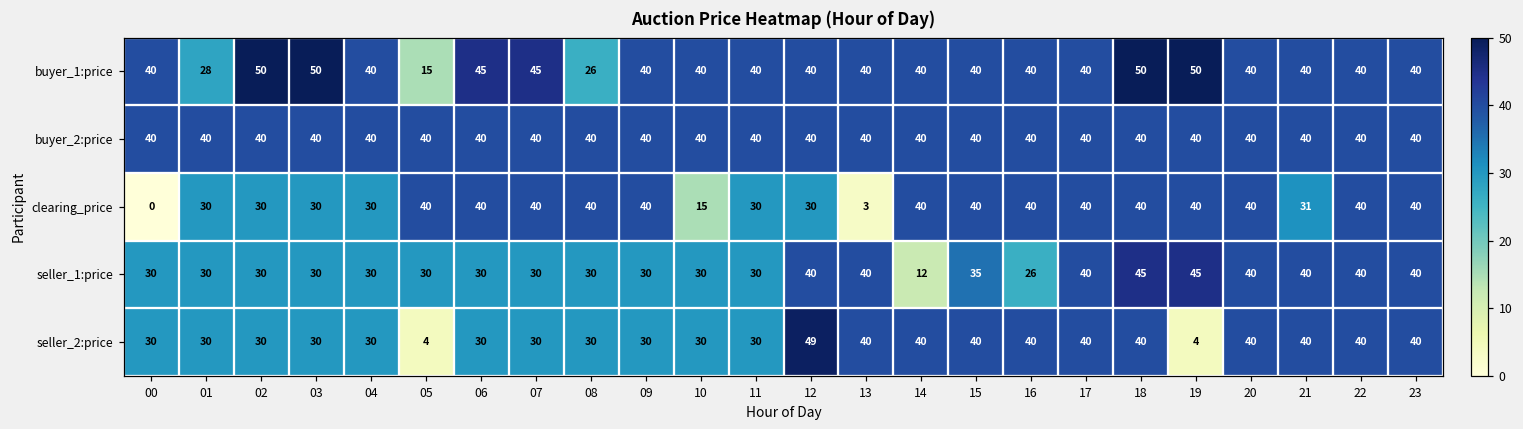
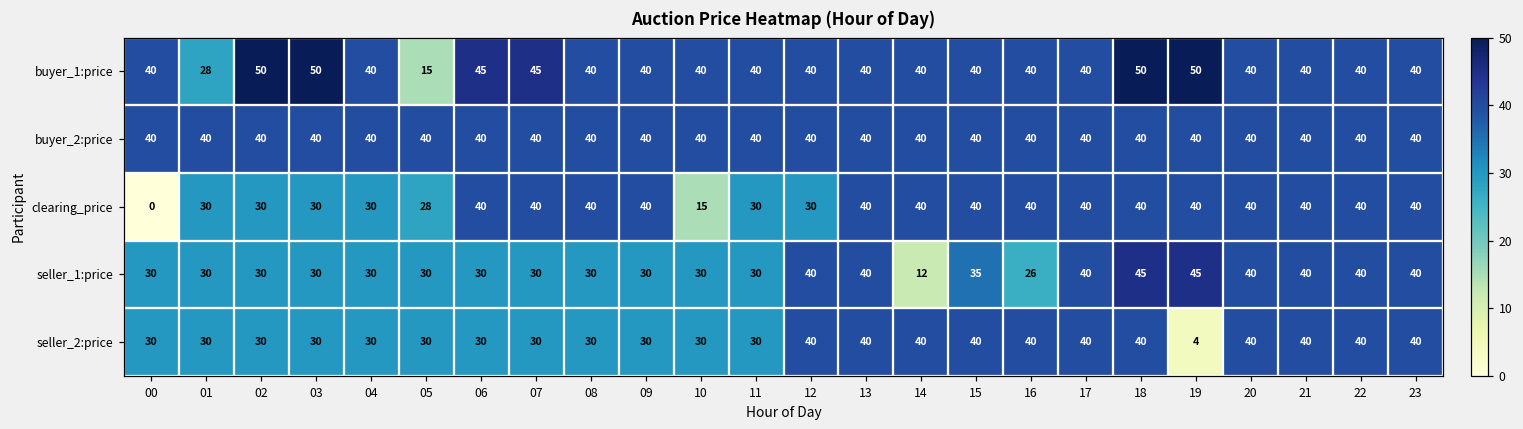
buyer_1:price, 08: 26 -> 40
clearing_price, 05: 40 -> 28
clearing_price, 13: 3 -> 40
clearing_price, 21: 31 -> 40
seller_2:price, 05: 4 -> 30
seller_2:price, 12: 49 -> 40
